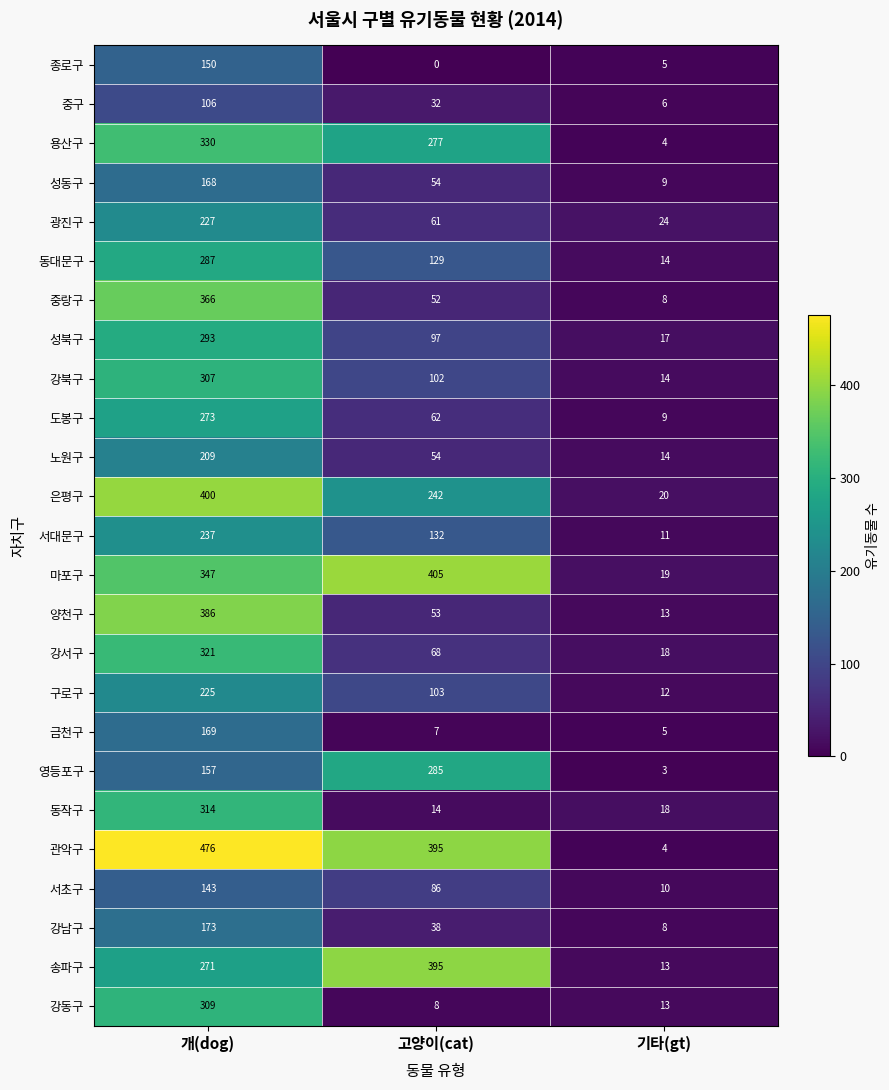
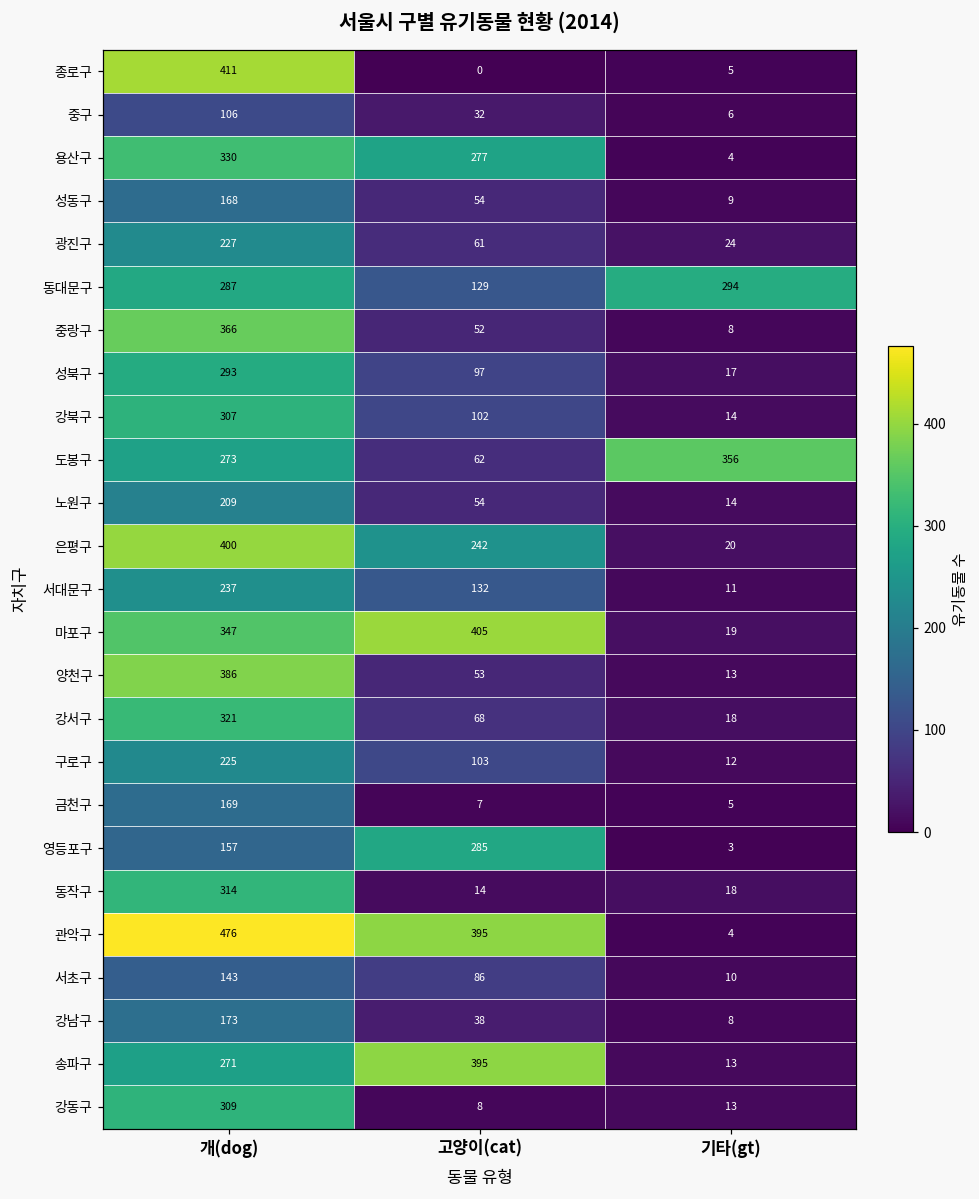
종로구, 개(dog): 150 -> 411
동대문구, 기타(gt): 14 -> 294
도봉구, 기타(gt): 9 -> 356
